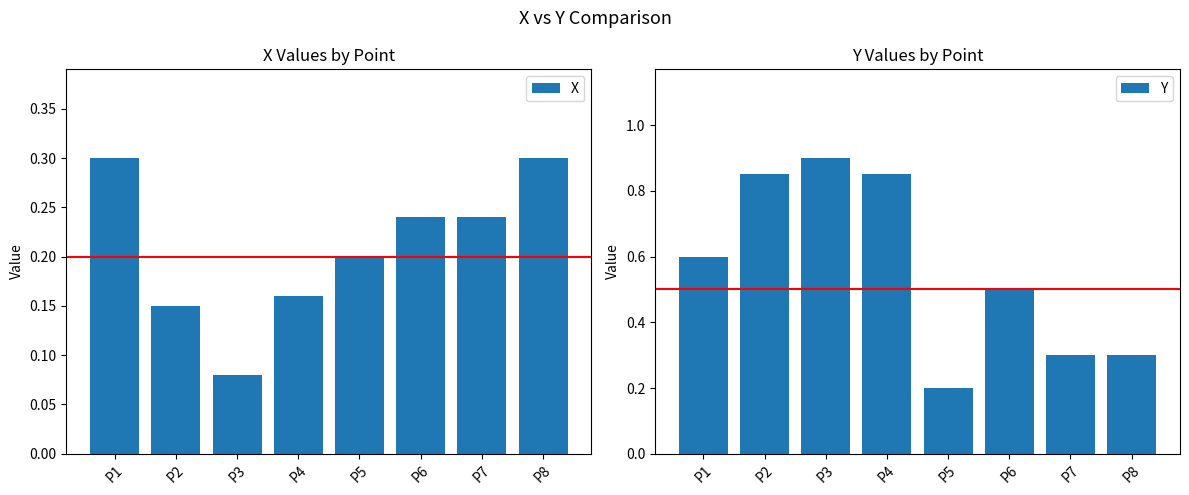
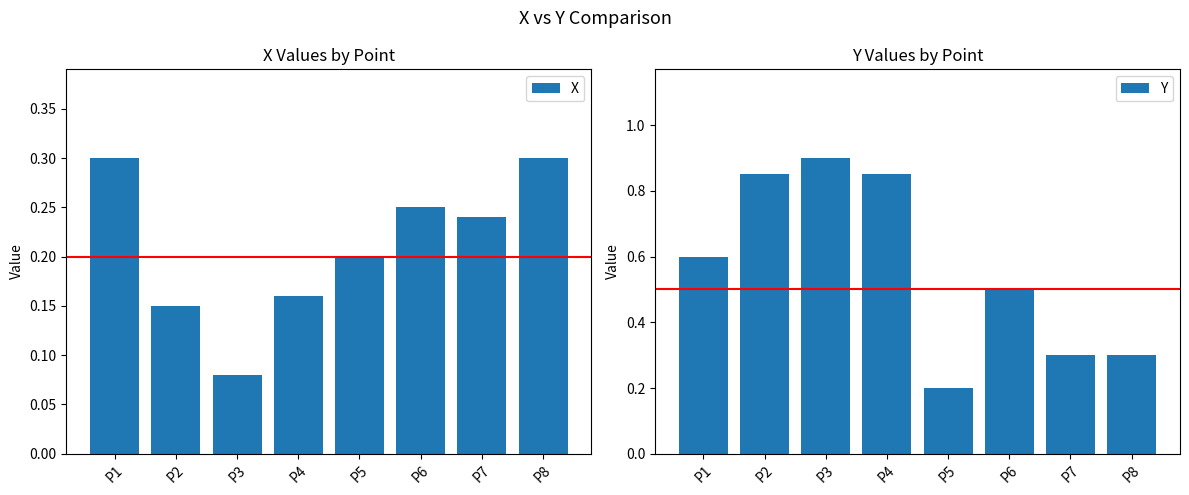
X Values by Point, P6: 0.24 -> 0.25
